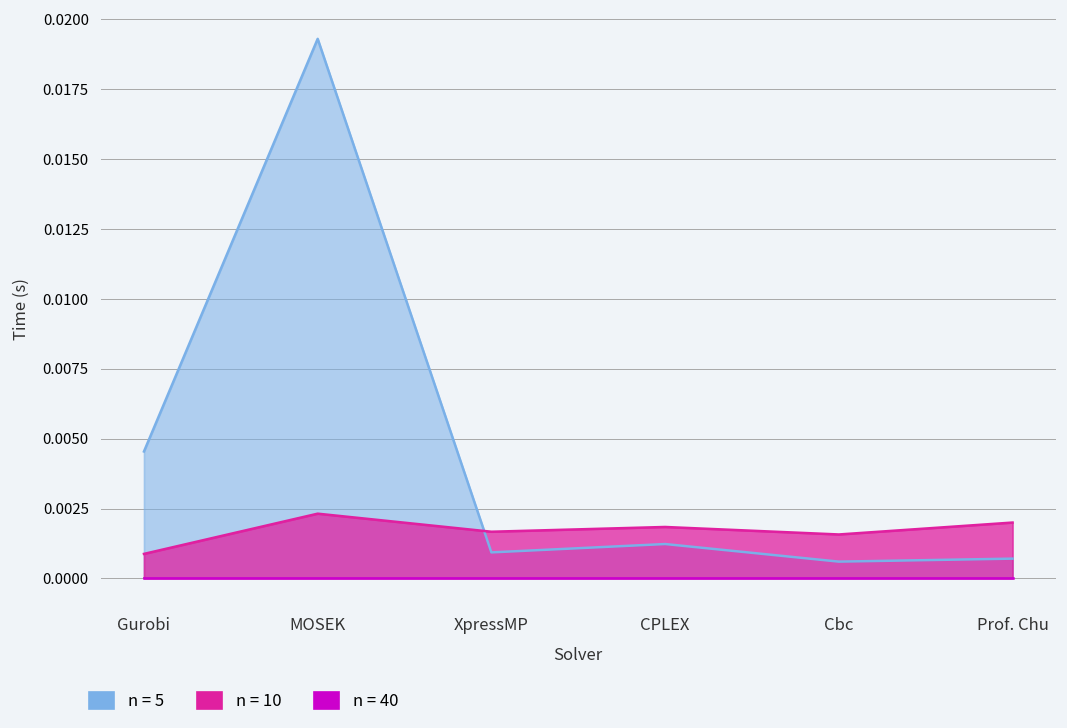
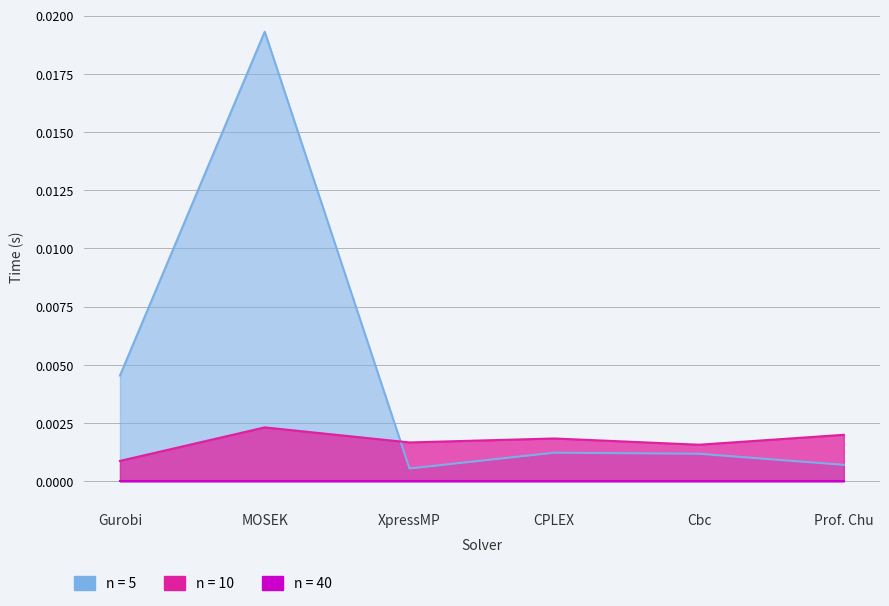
n = 5, XpressMP: 0.0009 -> 0.0006
n = 5, Cbc: 0.0006 -> 0.0012
